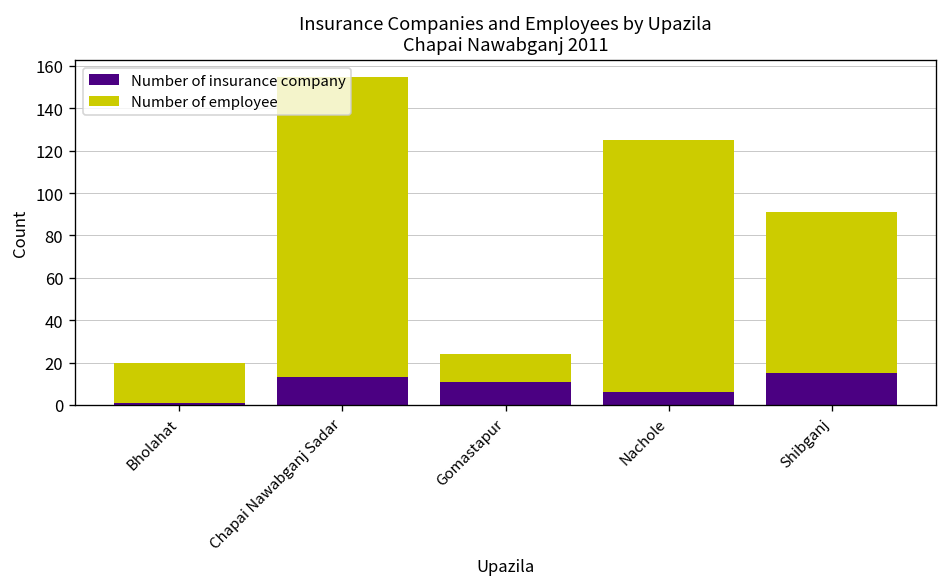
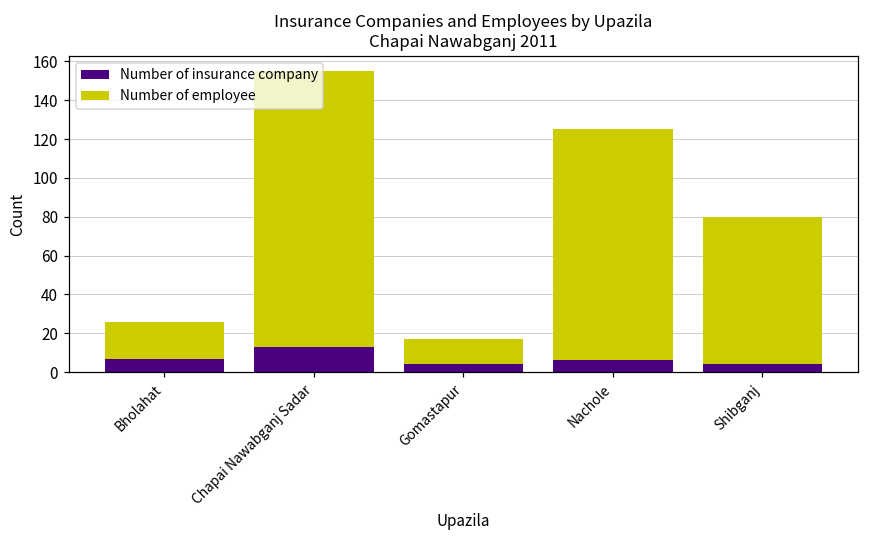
Number of insurance company, Bholahat: 1 -> 7
Number of insurance company, Gomastapur: 11 -> 4
Number of insurance company, Shibganj: 15 -> 4
